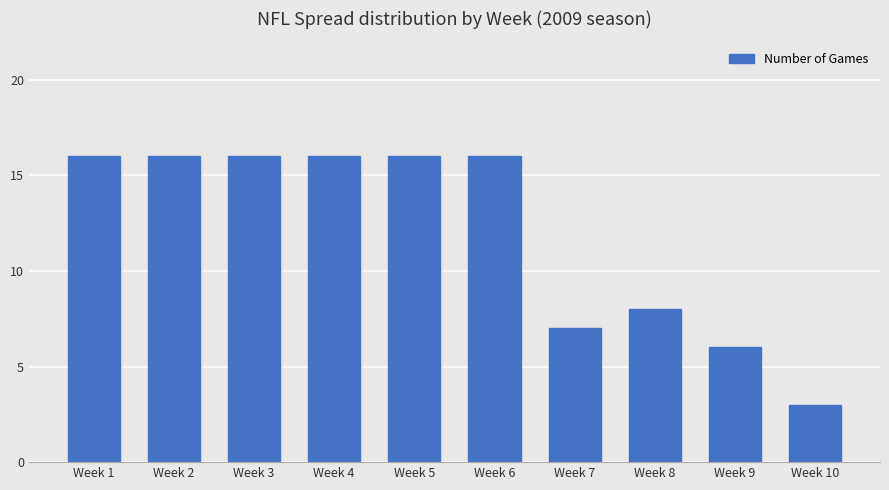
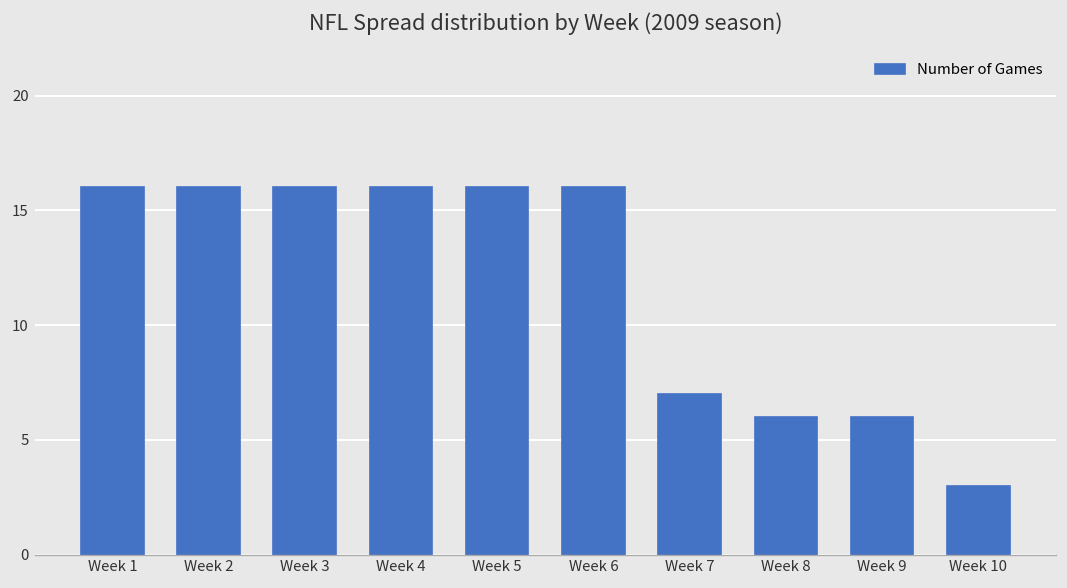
Week 8: 8 -> 6
